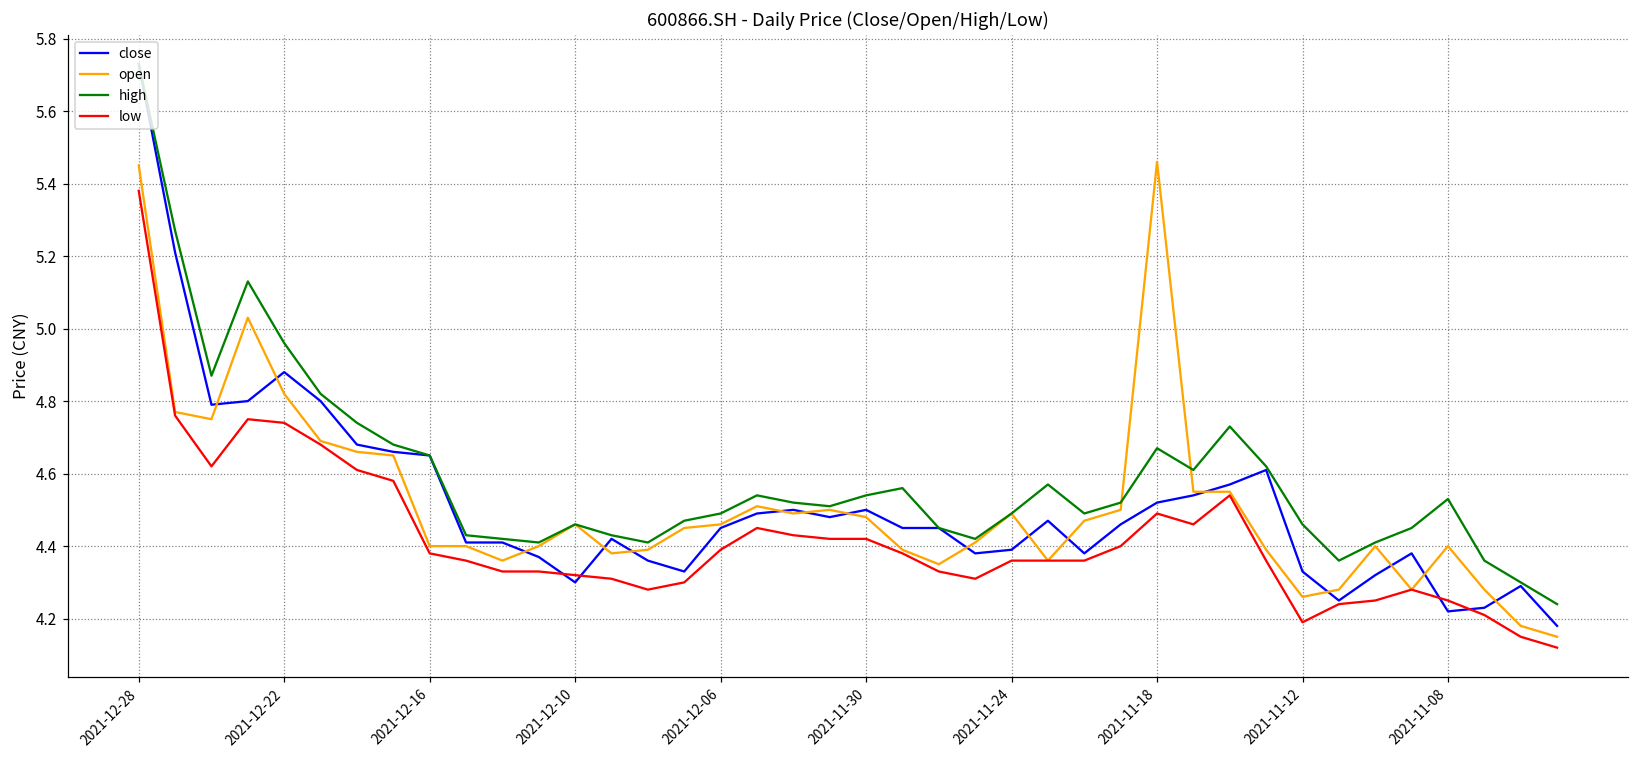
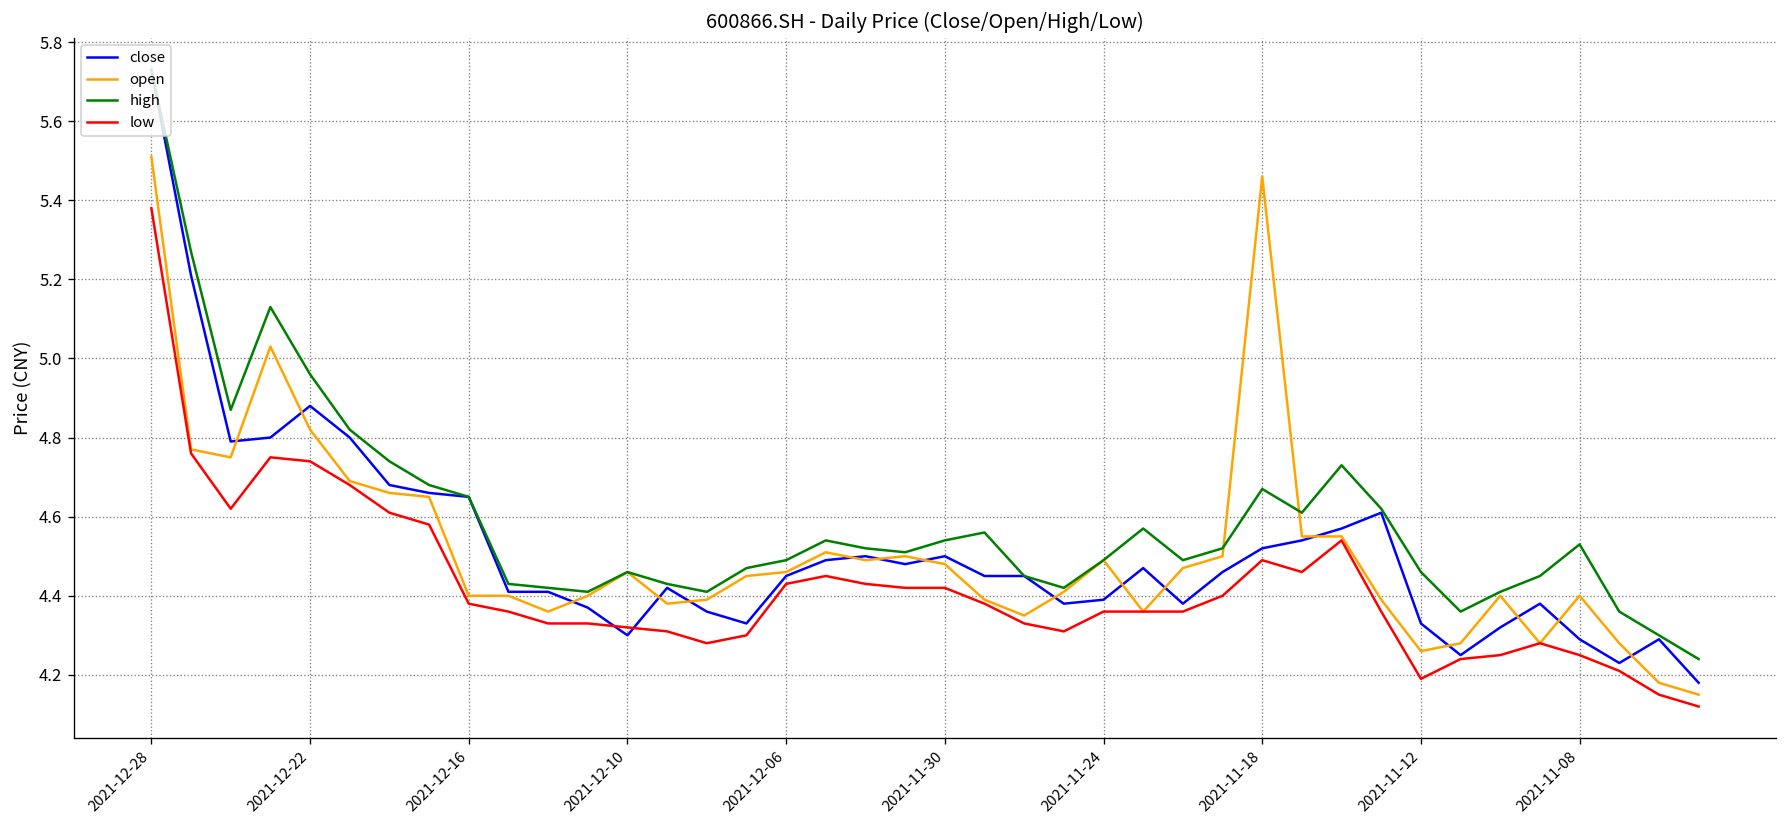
open, 2021-12-28: 5.45 -> 5.51
low, 2021-12-06: 4.39 -> 4.43
close, 2021-11-08: 4.22 -> 4.29
